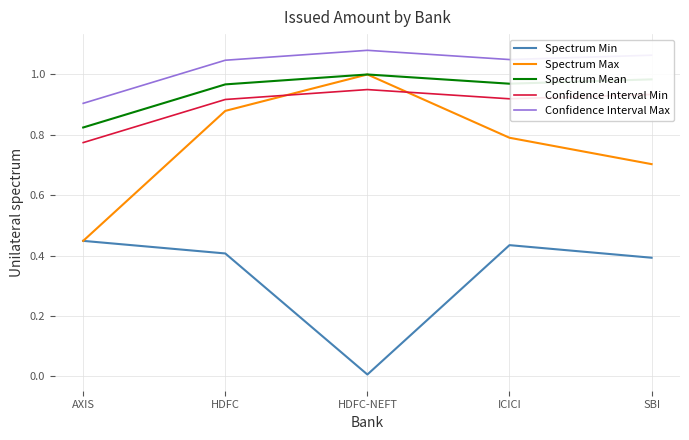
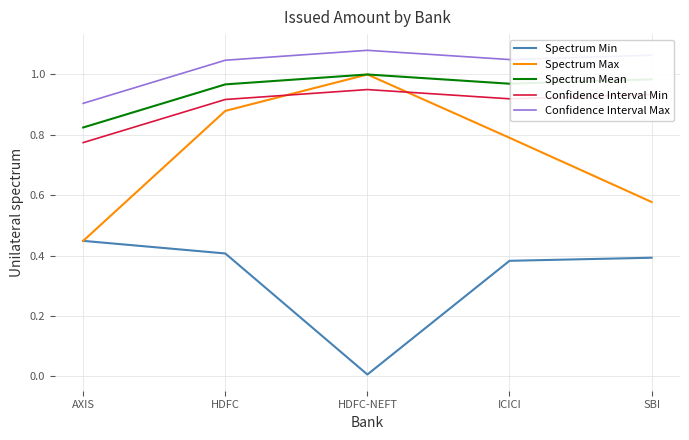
Spectrum Min, ICICI: 0.43 -> 0.38
Spectrum Max, SBI: 0.70 -> 0.58
